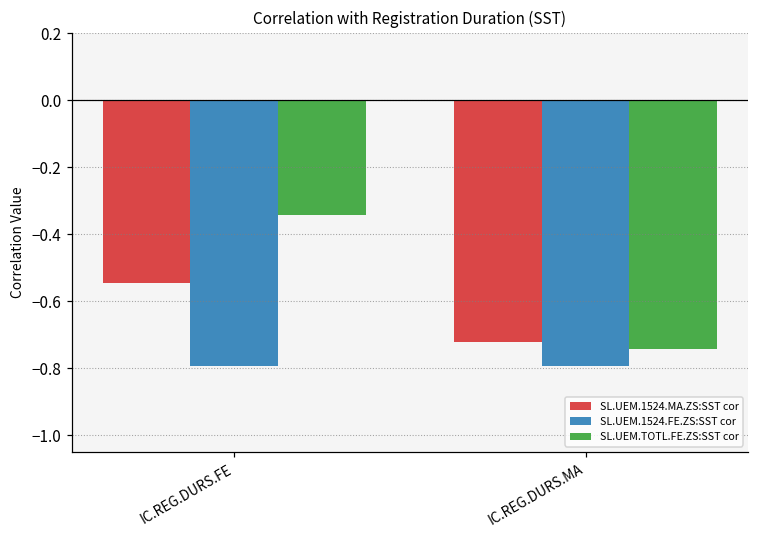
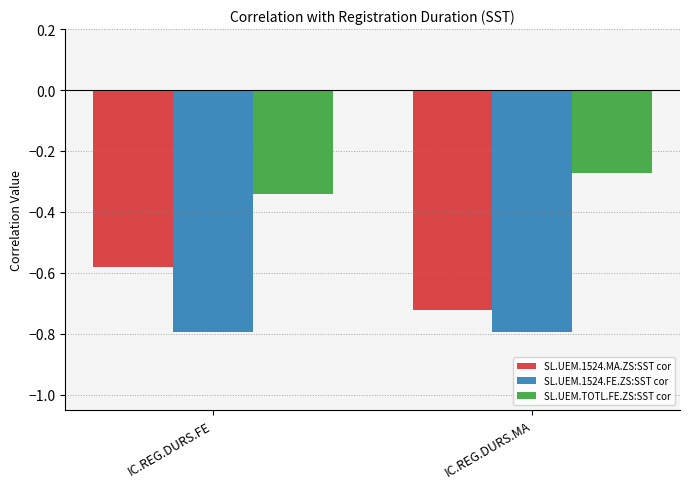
SL.UEM.1524.MA.ZS:SST cor, IC.REG.DURS.FE: -0.55 -> -0.58
SL.UEM.TOTL.FE.ZS:SST cor, IC.REG.DURS.MA: -0.74 -> -0.27
